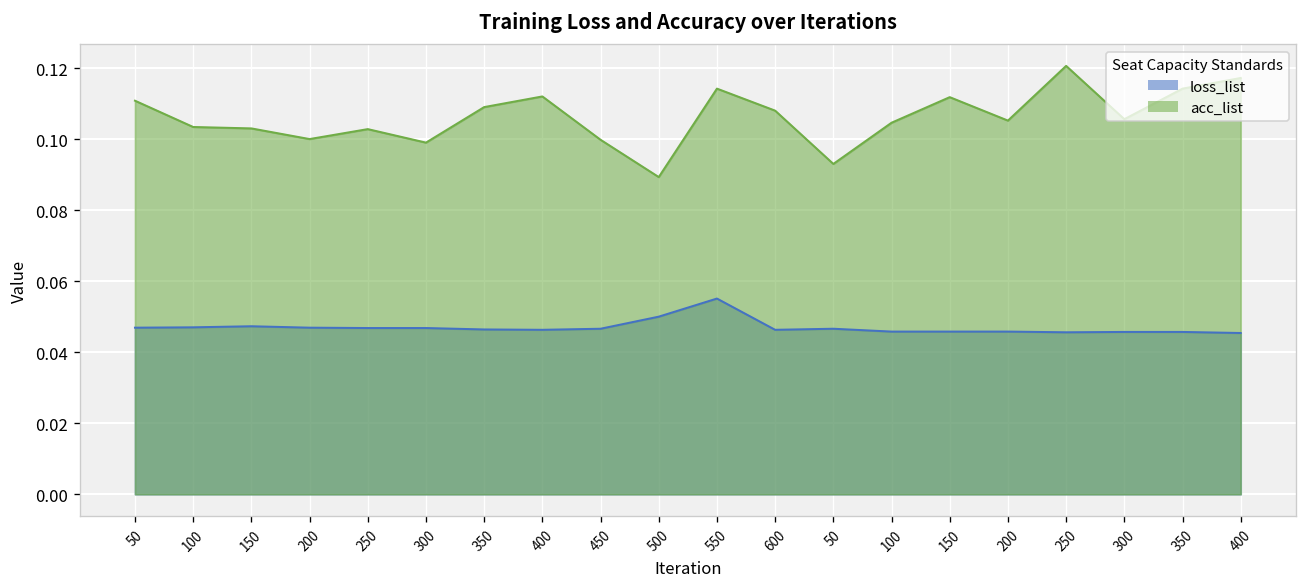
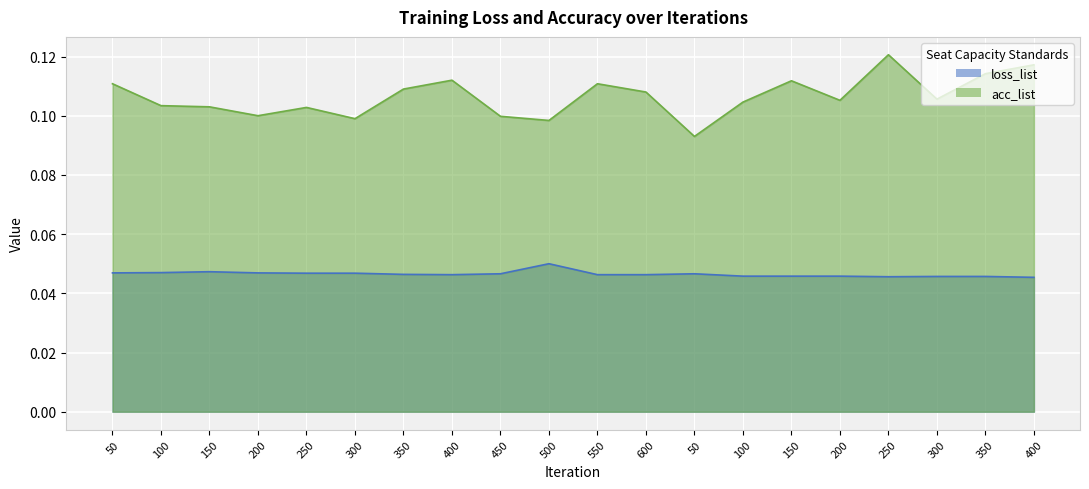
acc_list, 500: 0.089 -> 0.098
loss_list, 550: 0.055 -> 0.046
acc_list, 550: 0.114 -> 0.111
